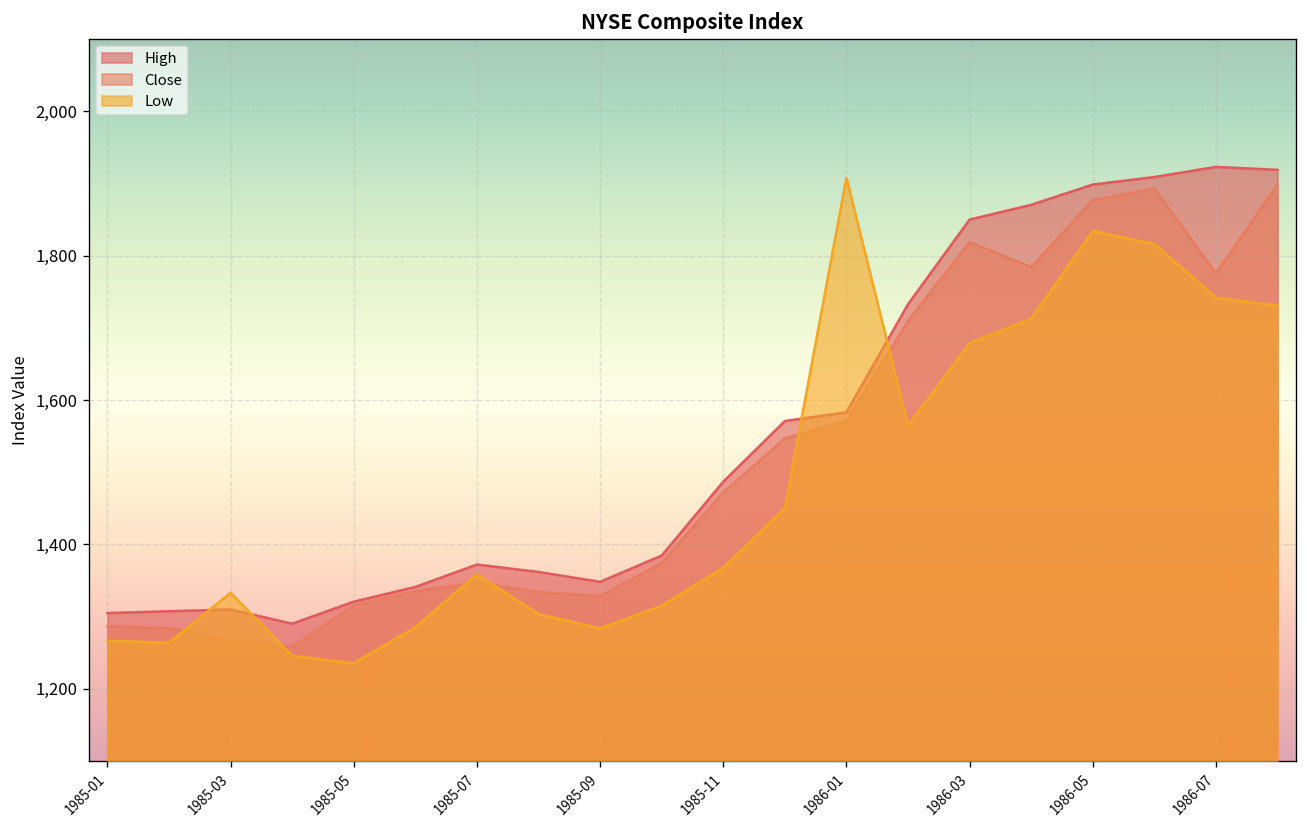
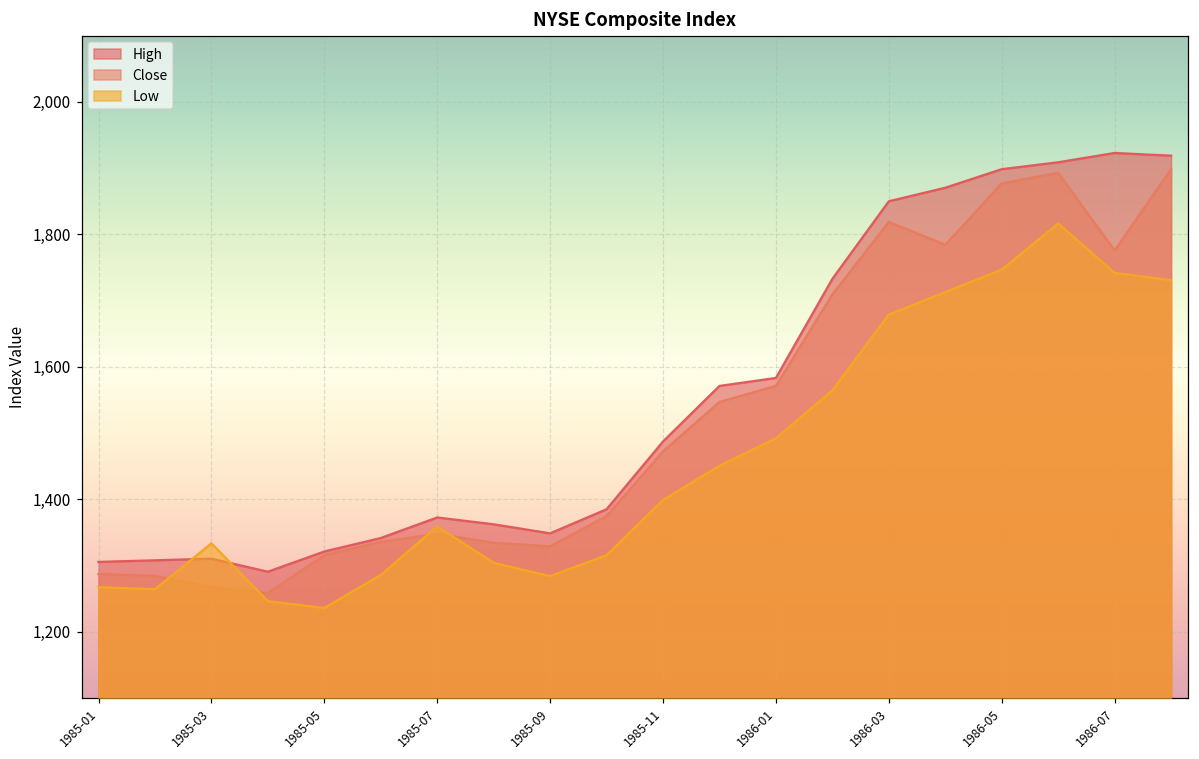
Low, 1985-11: 1,370 -> 1,400
Low, 1986-01: 1,910 -> 1,490
Low, 1986-05: 1,830 -> 1,750
